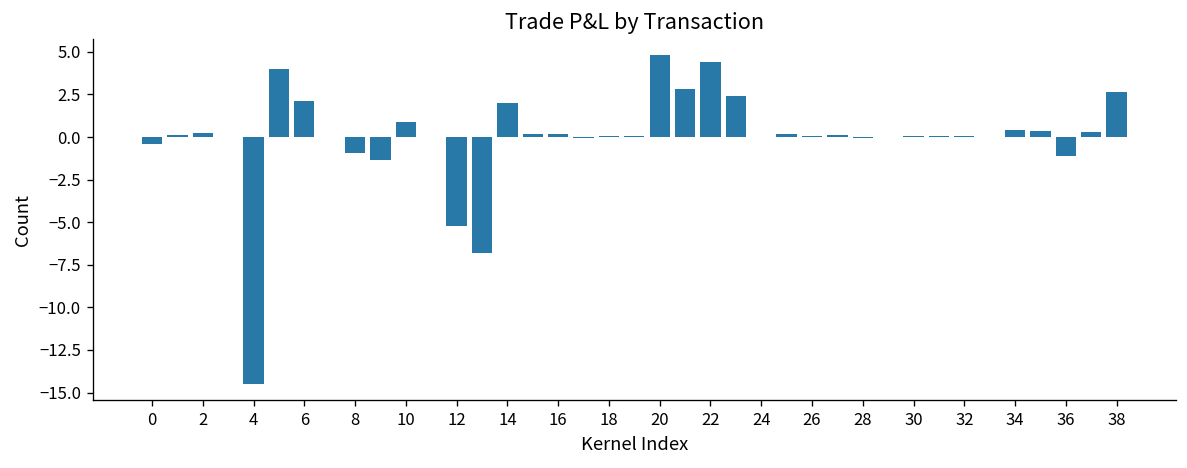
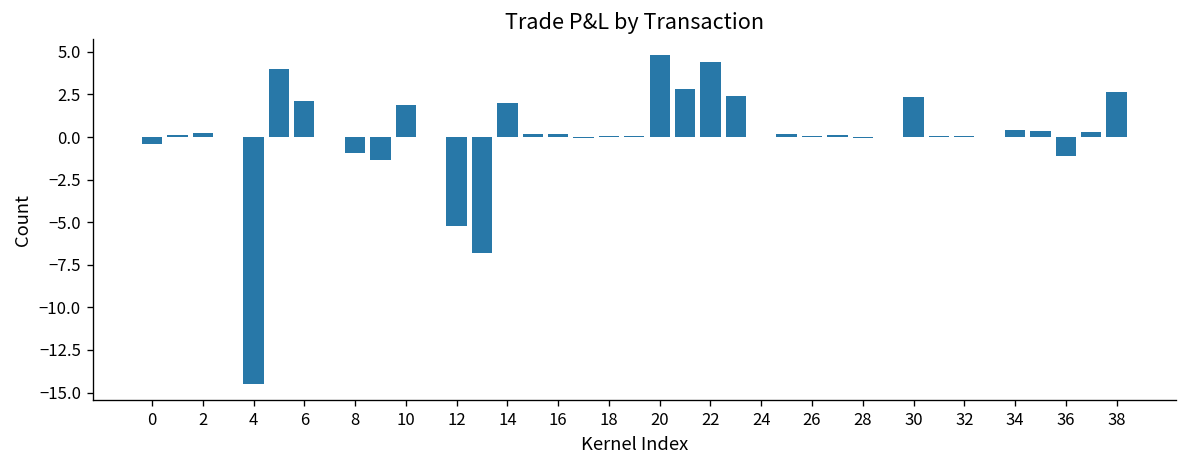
10: 0.9 -> 1.9
30: 0.1 -> 2.4
